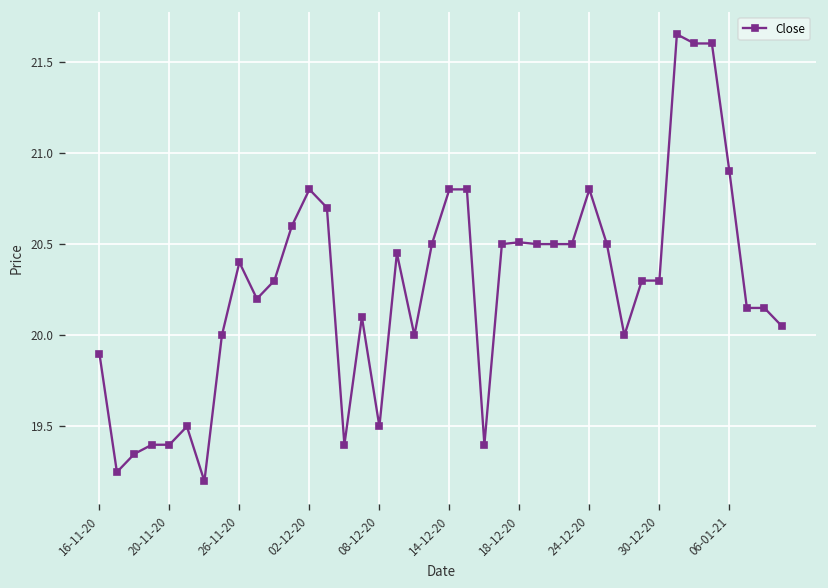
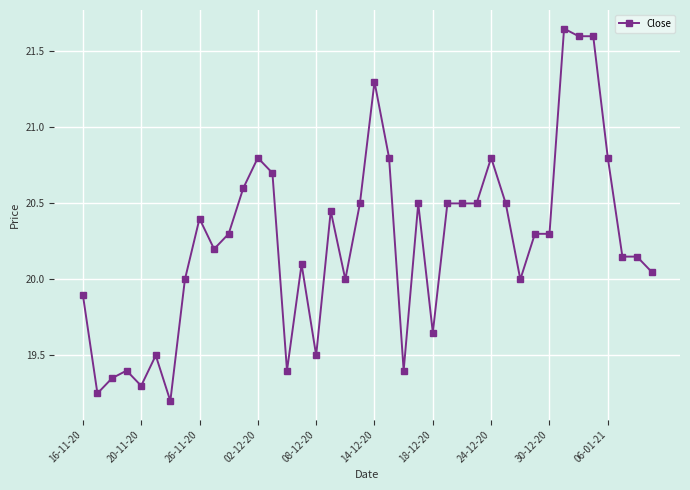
20-11-20: 19.4 -> 19.3
14-12-20: 20.8 -> 21.3
18-12-20: 20.51 -> 19.65
06-01-21: 20.9 -> 20.8
